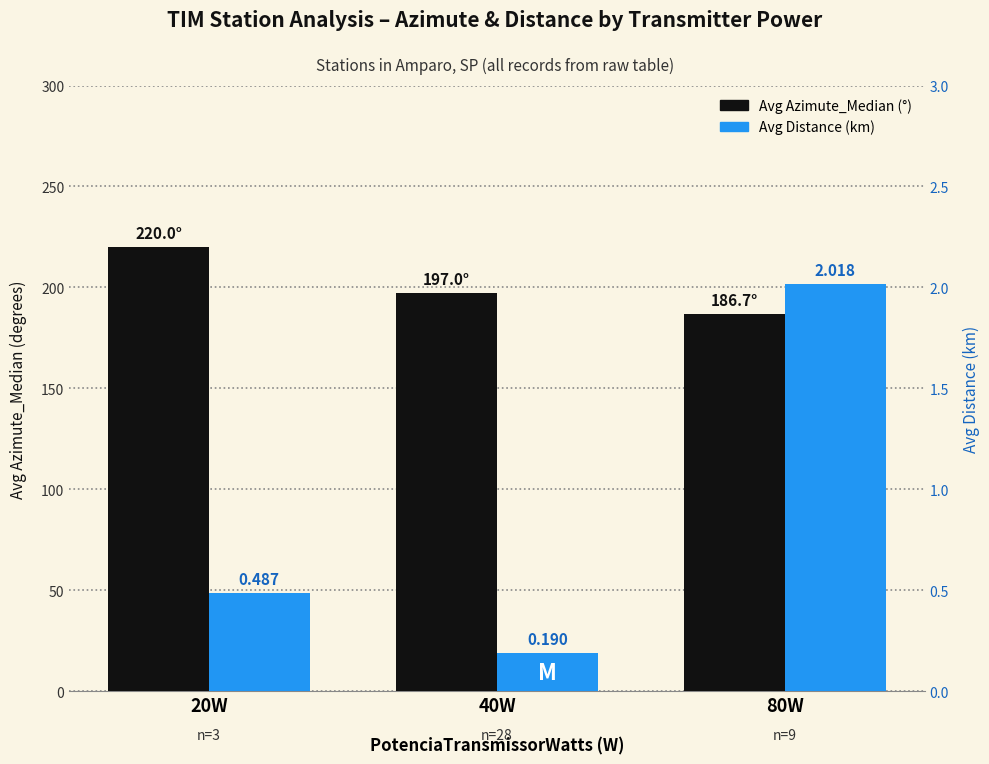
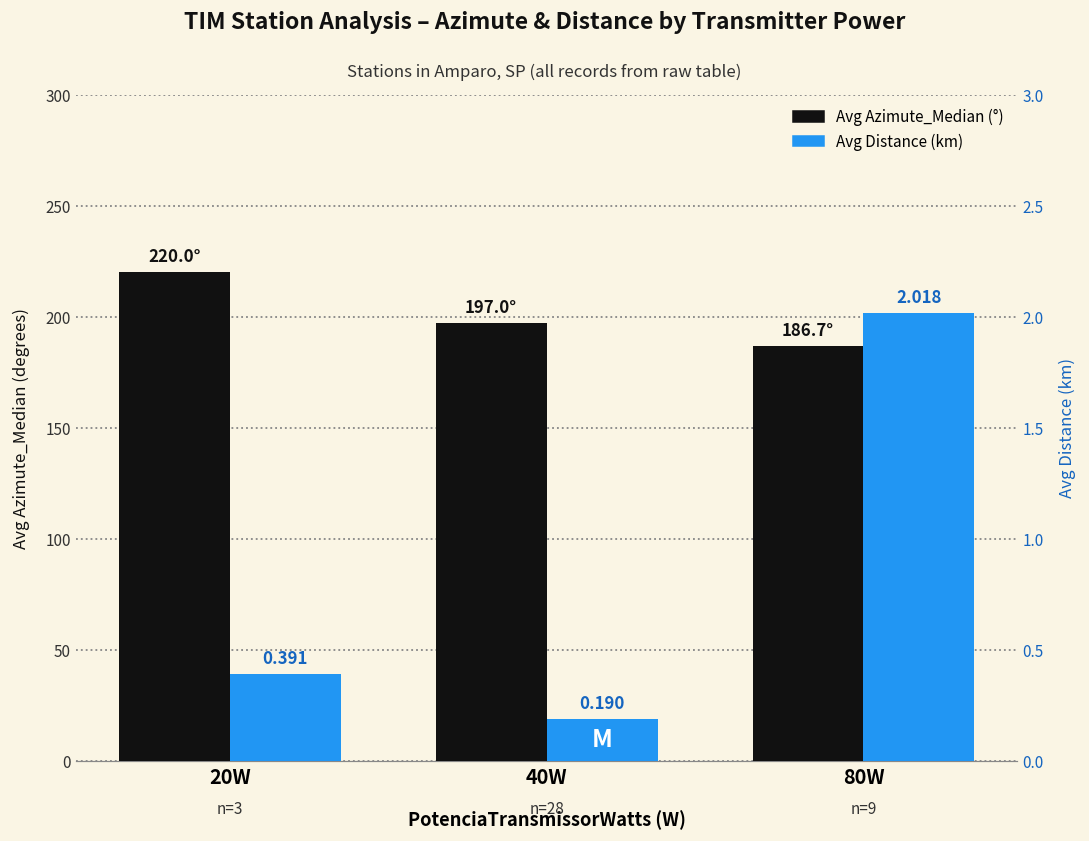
Avg Distance (km), 20W: 0.487 -> 0.391
